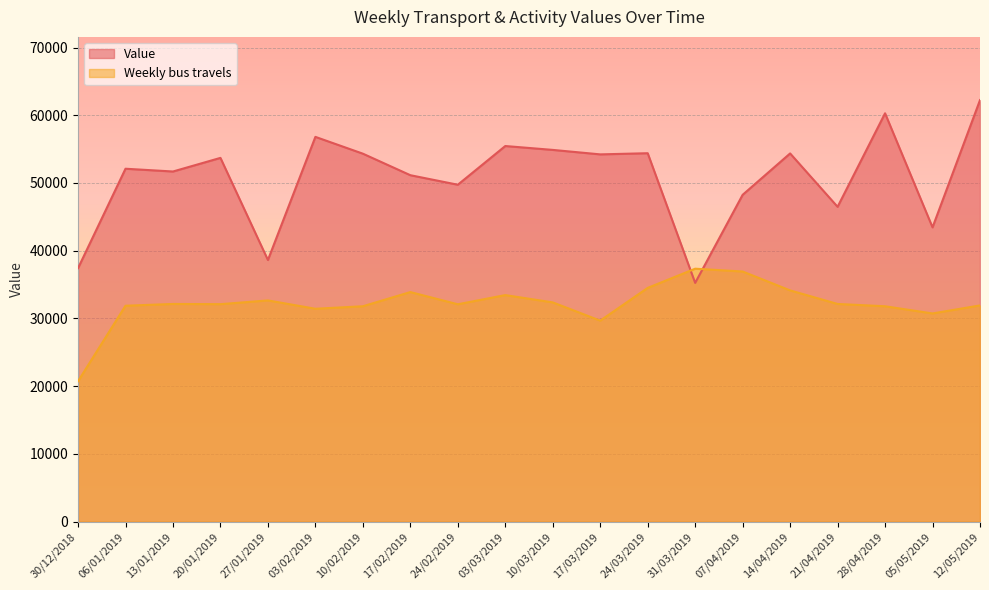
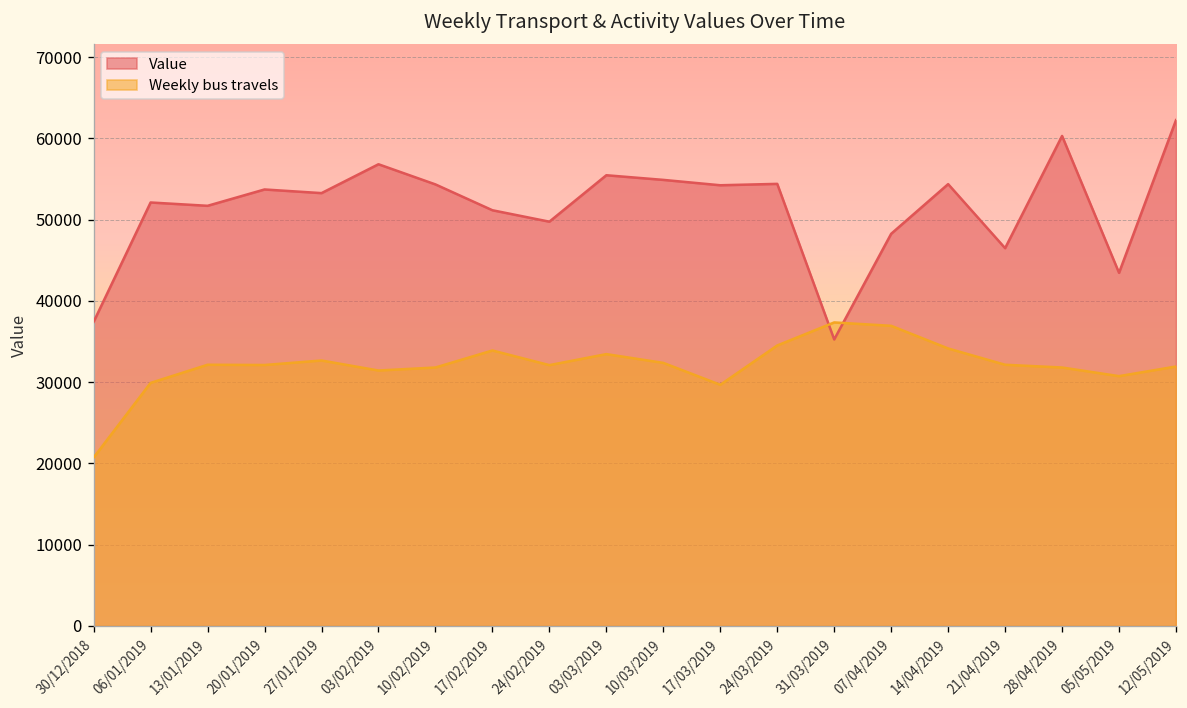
Weekly bus travels, 06/01/2019: 32000 -> 30000
Value, 27/01/2019: 39000 -> 53000
